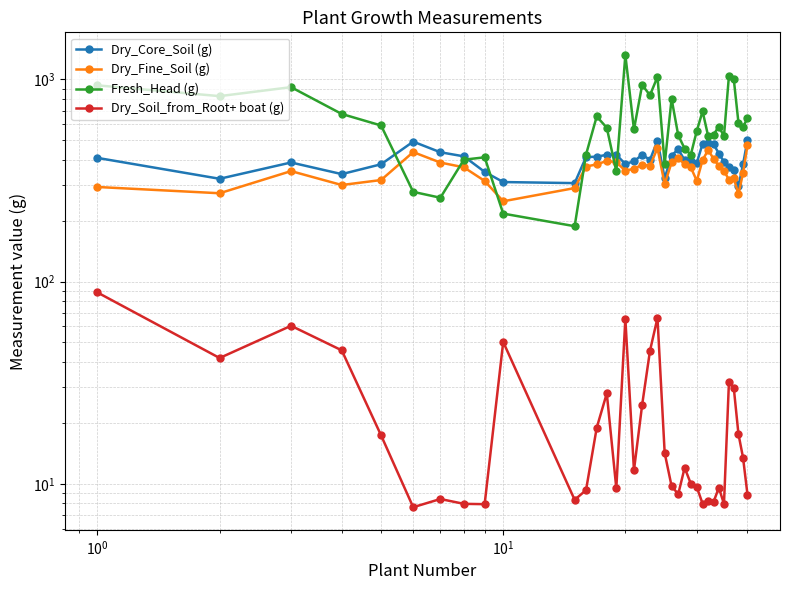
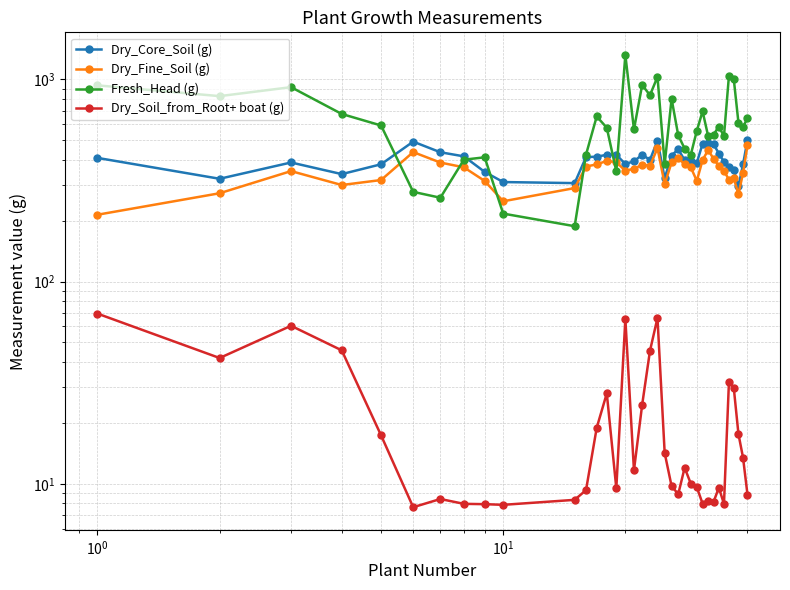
Dry_Fine_Soil (g), 10^0: 290 -> 210
Dry_Soil_from_Root+ boat (g), 10^0: 90 -> 69
Dry_Soil_from_Root+ boat (g), 10^1: 50 -> 7.9
